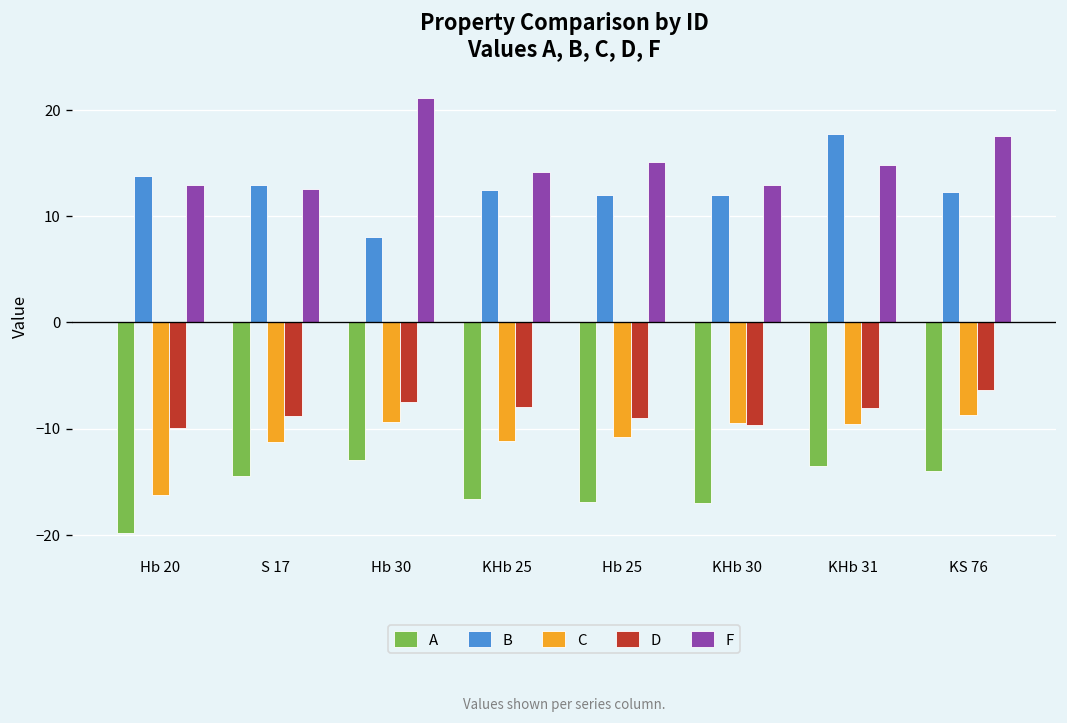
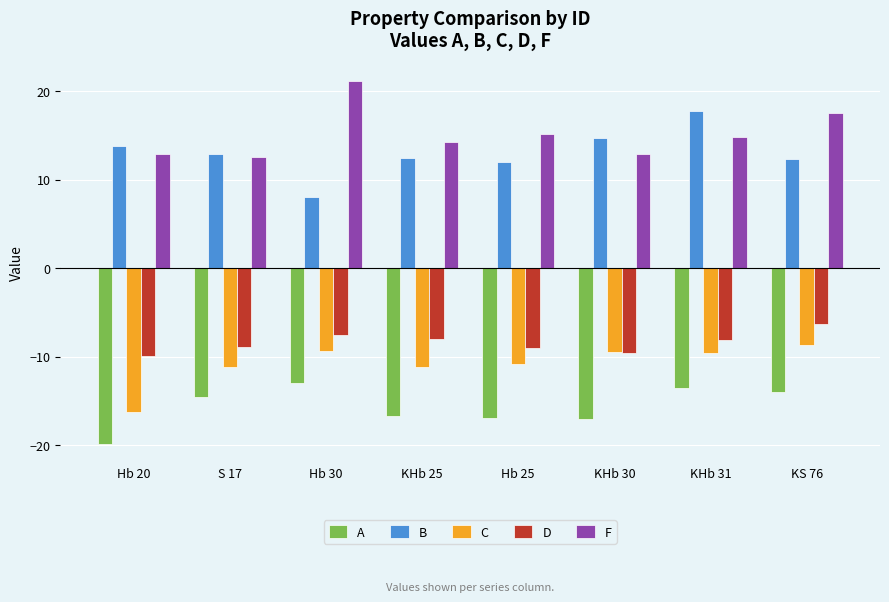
B, KHb 30: 12 -> 15
